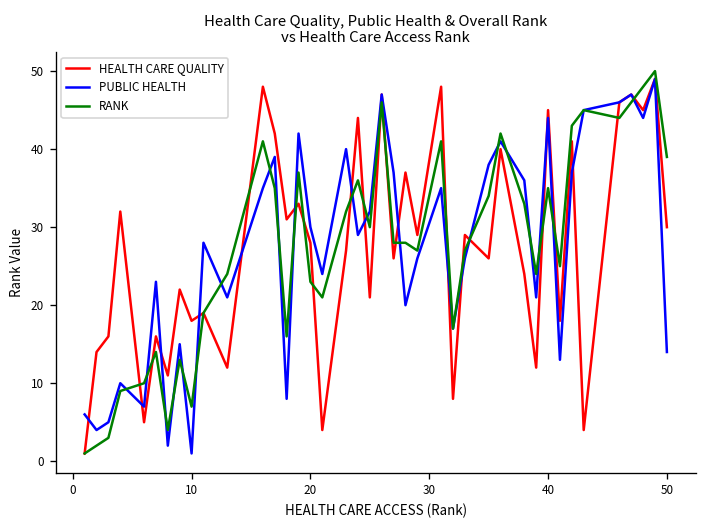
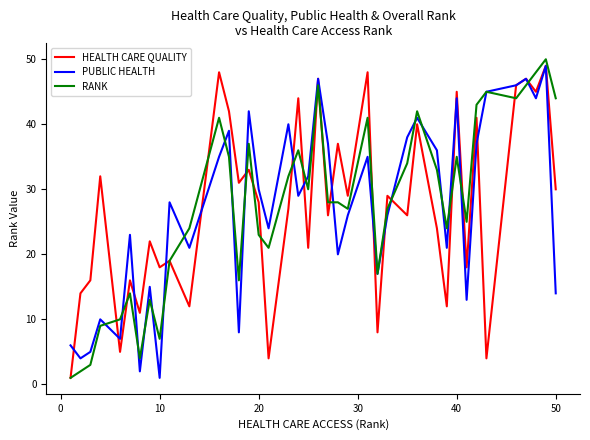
RANK, 50: 39 -> 44
